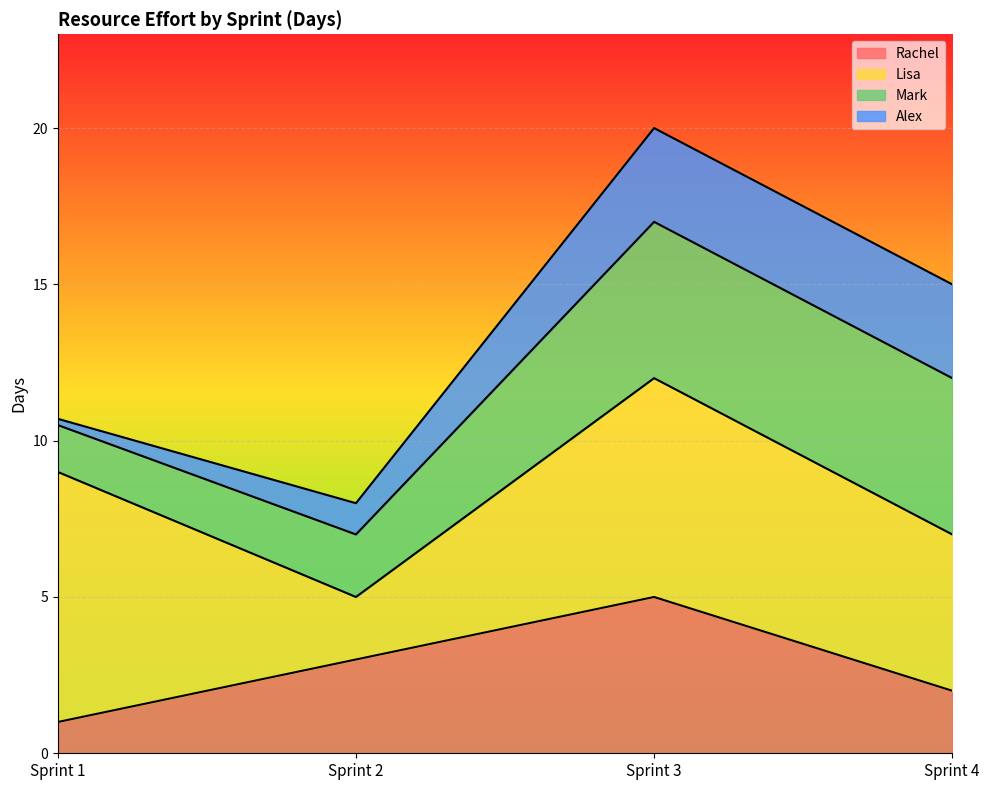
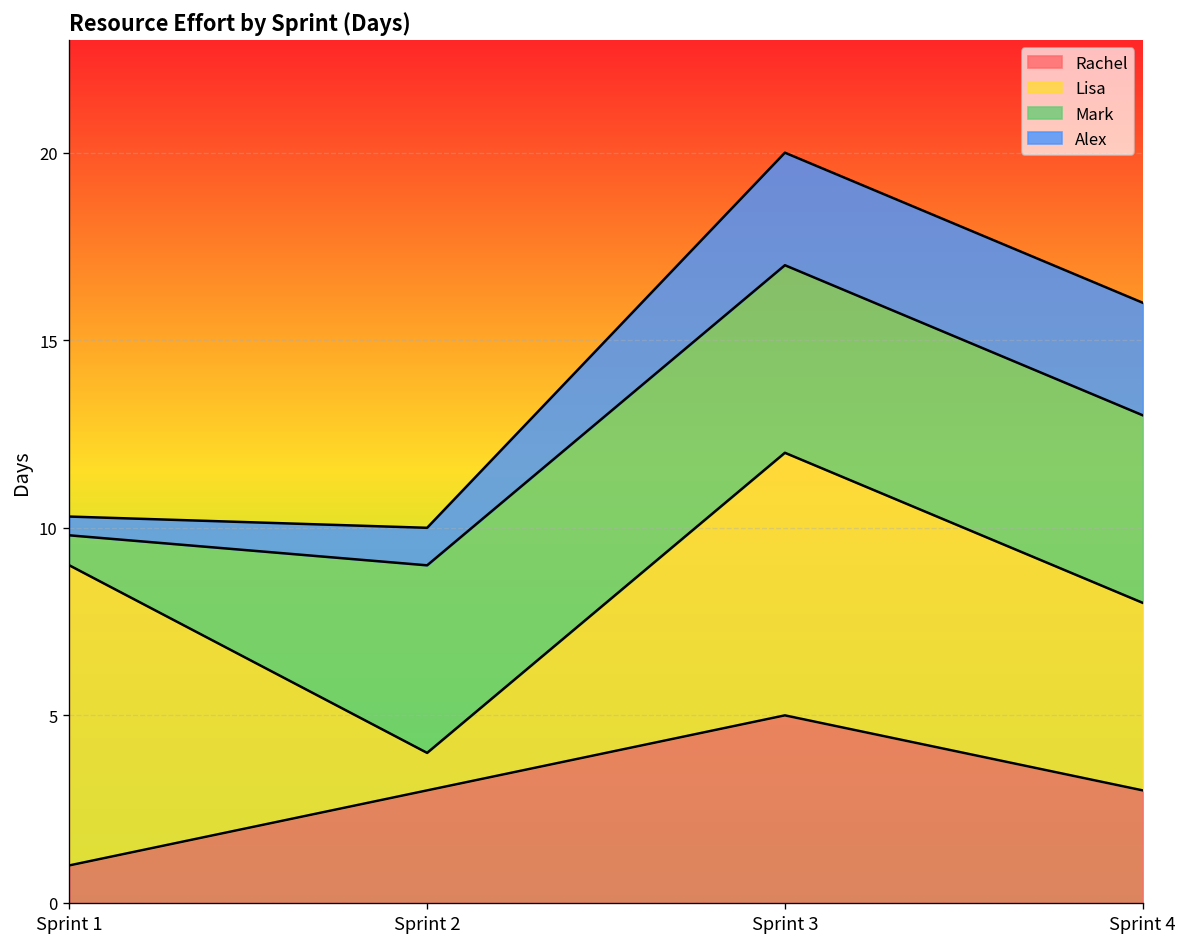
Mark, Sprint 1: 1.5 -> 0.8
Alex, Sprint 1: 0.2 -> 0.5
Lisa, Sprint 2: 2 -> 1
Mark, Sprint 2: 2 -> 5
Rachel, Sprint 4: 2 -> 3
